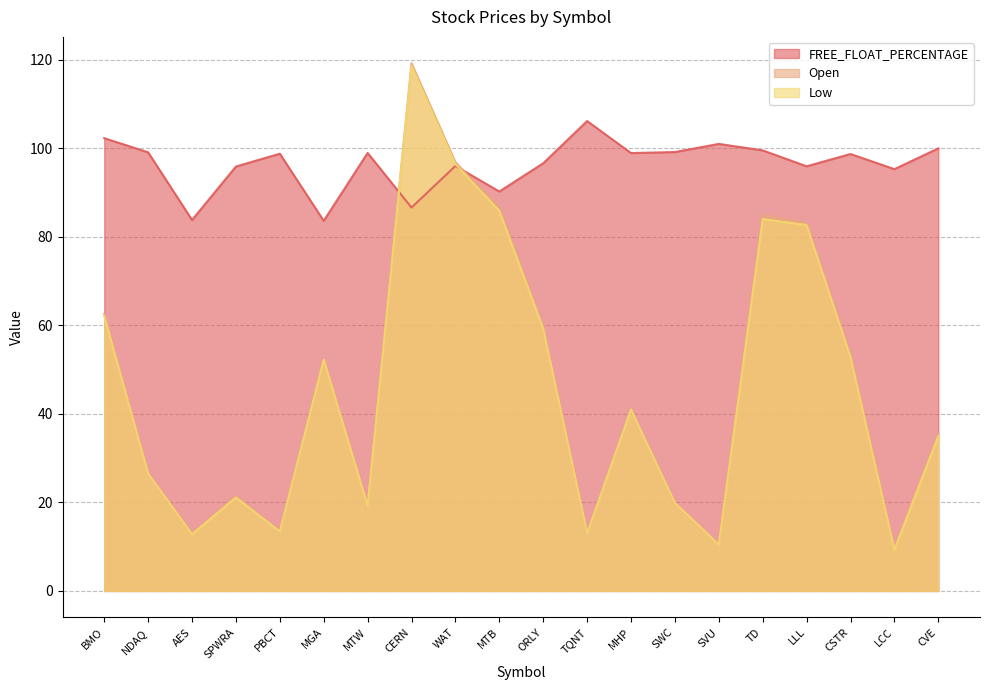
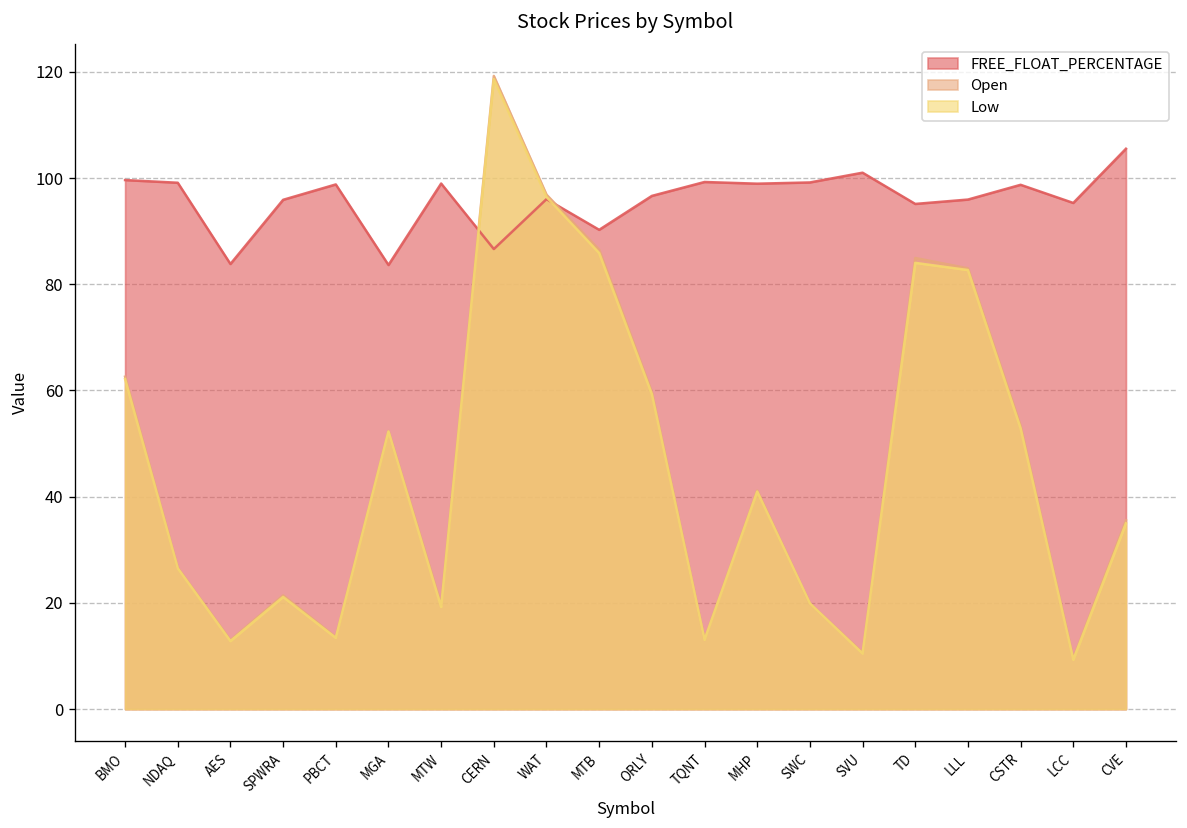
FREE_FLOAT_PERCENTAGE, BMO: 102 -> 100
FREE_FLOAT_PERCENTAGE, TQNT: 106 -> 99
FREE_FLOAT_PERCENTAGE, TD: 100 -> 95
FREE_FLOAT_PERCENTAGE, CVE: 100 -> 106
